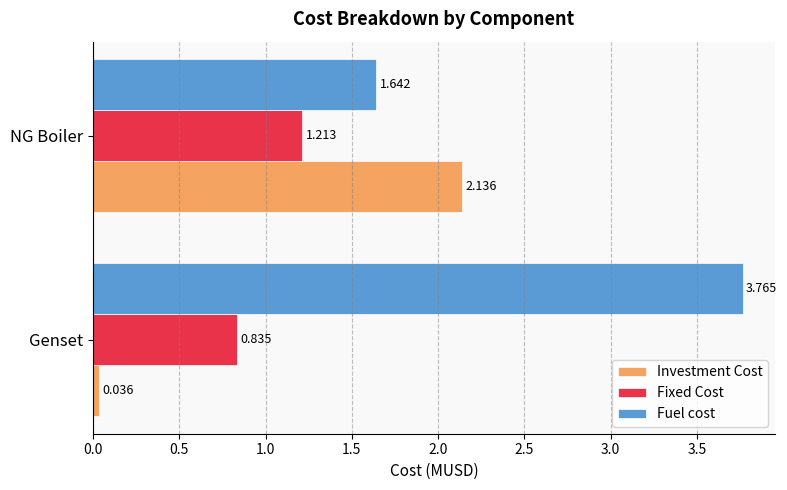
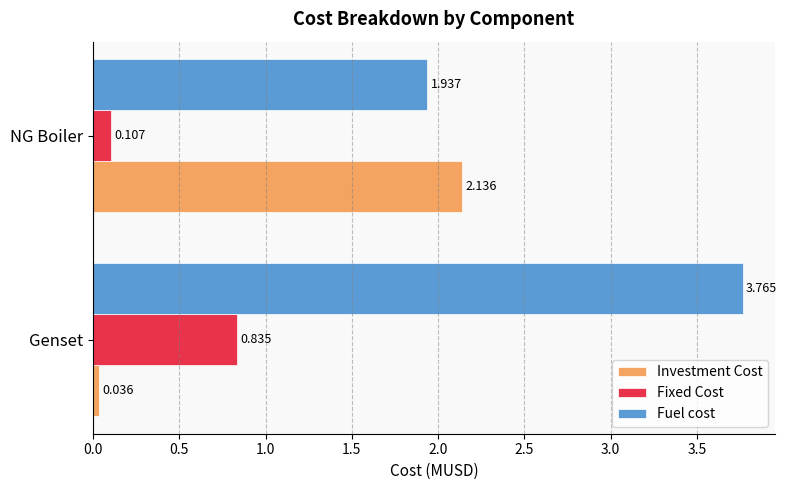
Fuel cost, NG Boiler: 1.642 -> 1.937
Fixed Cost, NG Boiler: 1.213 -> 0.107
